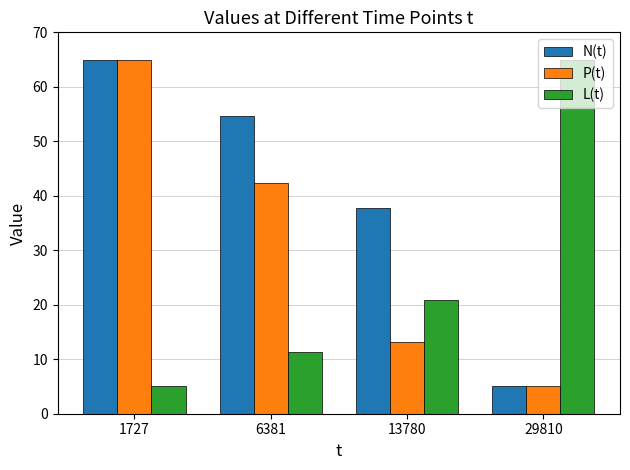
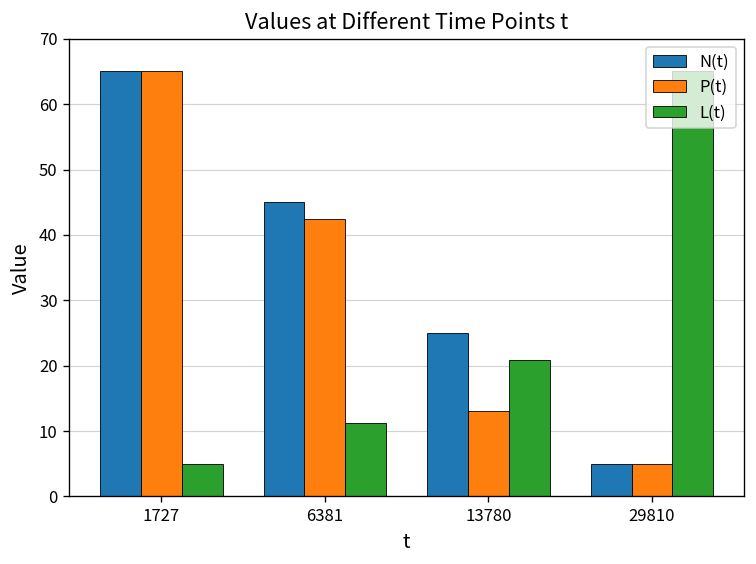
N(t), 6381: 55 -> 45
N(t), 13780: 38 -> 25
